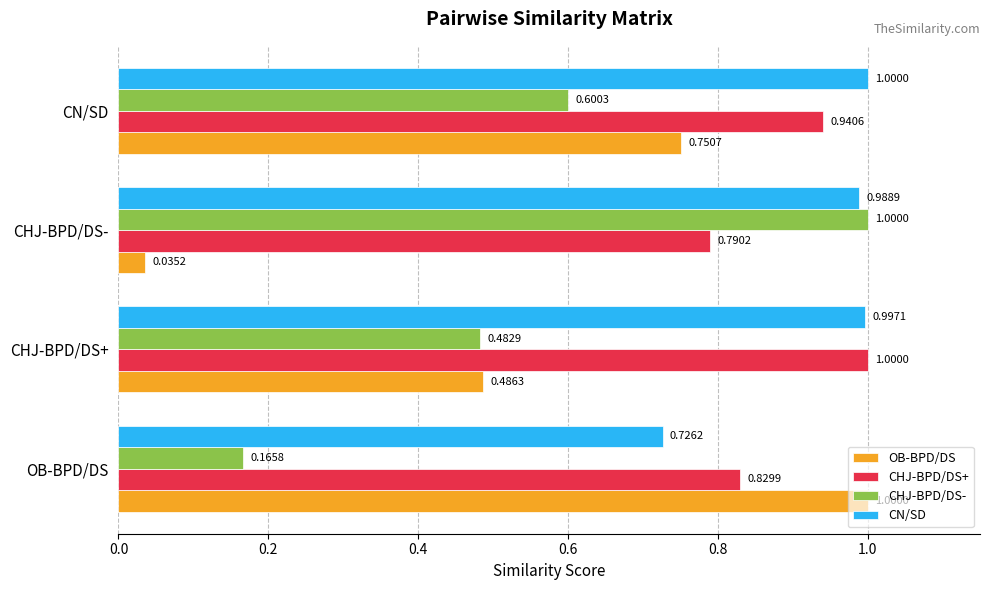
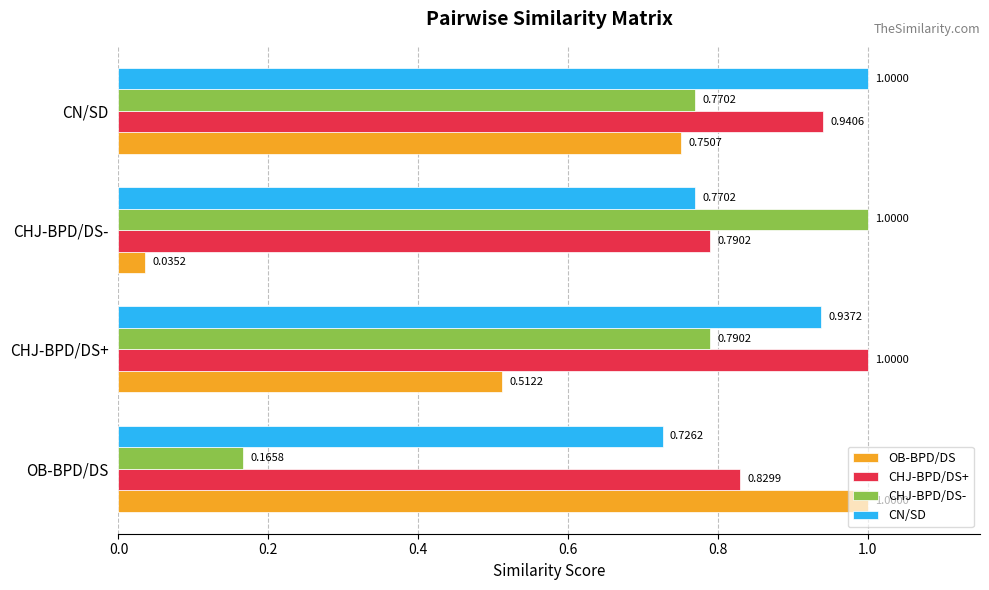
CHJ-BPD/DS-, CN/SD: 0.6003 -> 0.7702
CN/SD, CHJ-BPD/DS-: 0.9889 -> 0.7702
CN/SD, CHJ-BPD/DS+: 0.9971 -> 0.9372
CHJ-BPD/DS-, CHJ-BPD/DS+: 0.4829 -> 0.7902
OB-BPD/DS, CHJ-BPD/DS+: 0.4863 -> 0.5122
